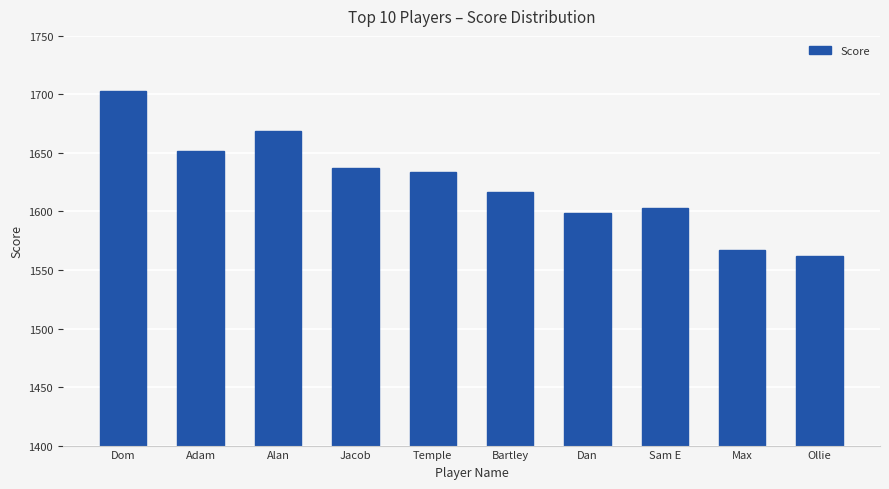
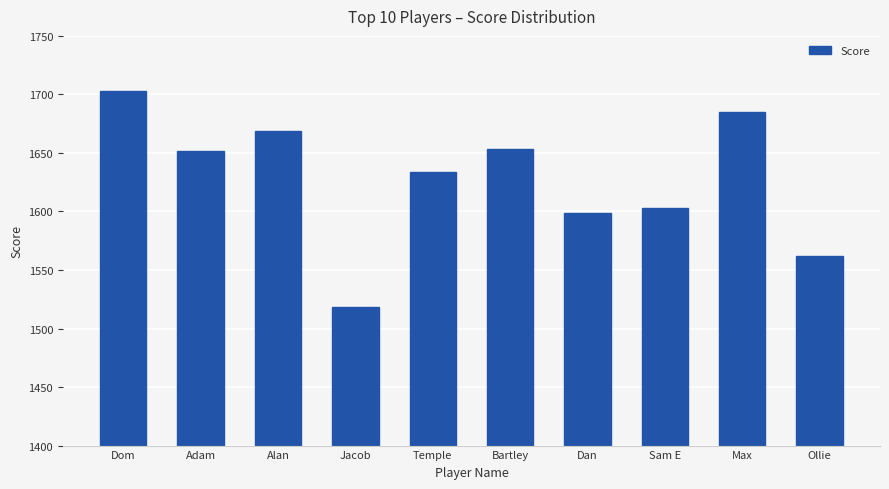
Jacob: 1637 -> 1518
Bartley: 1617 -> 1653
Max: 1567 -> 1685
